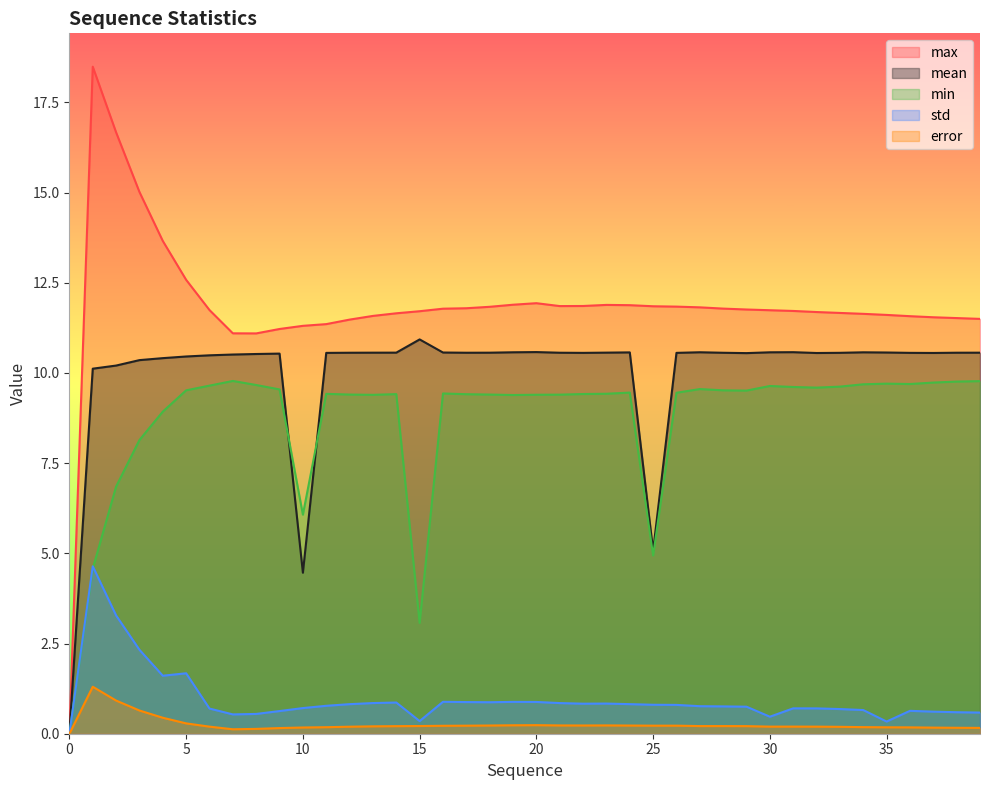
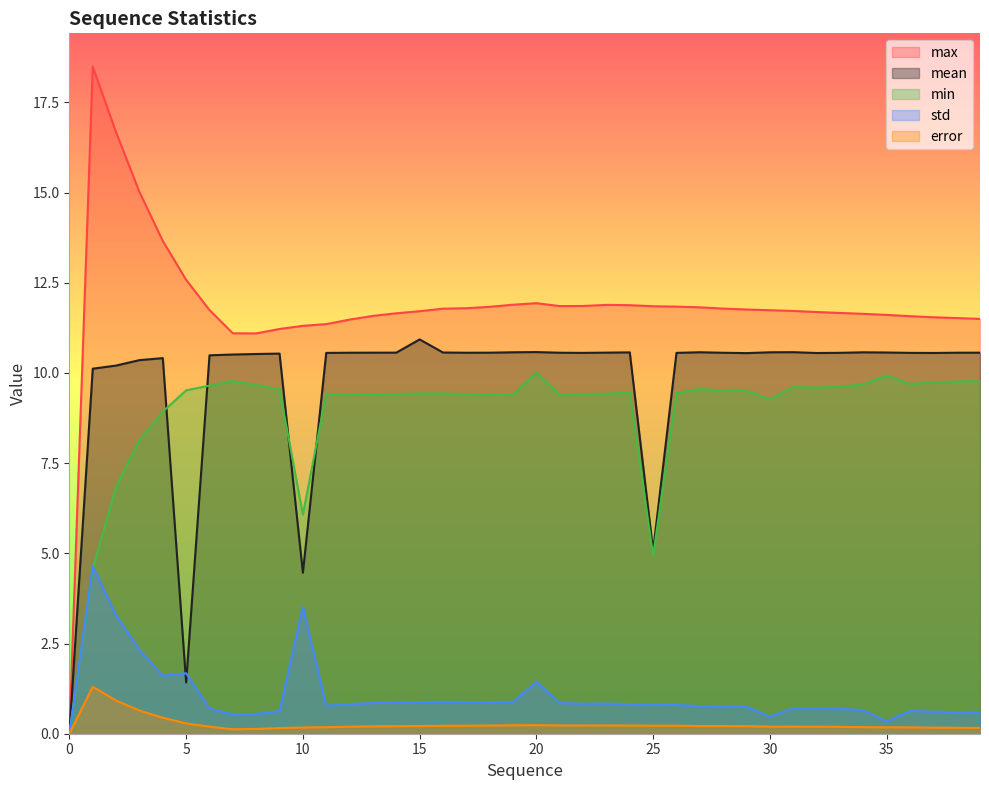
mean, 5: 10.5 -> 1.4
std, 10: 0.7 -> 3.5
min, 15: 3.1 -> 9.4
std, 15: 0.4 -> 0.9
min, 20: 9.4 -> 10.0
std, 20: 0.9 -> 1.4
min, 30: 9.6 -> 9.3
min, 35: 9.7 -> 9.9
